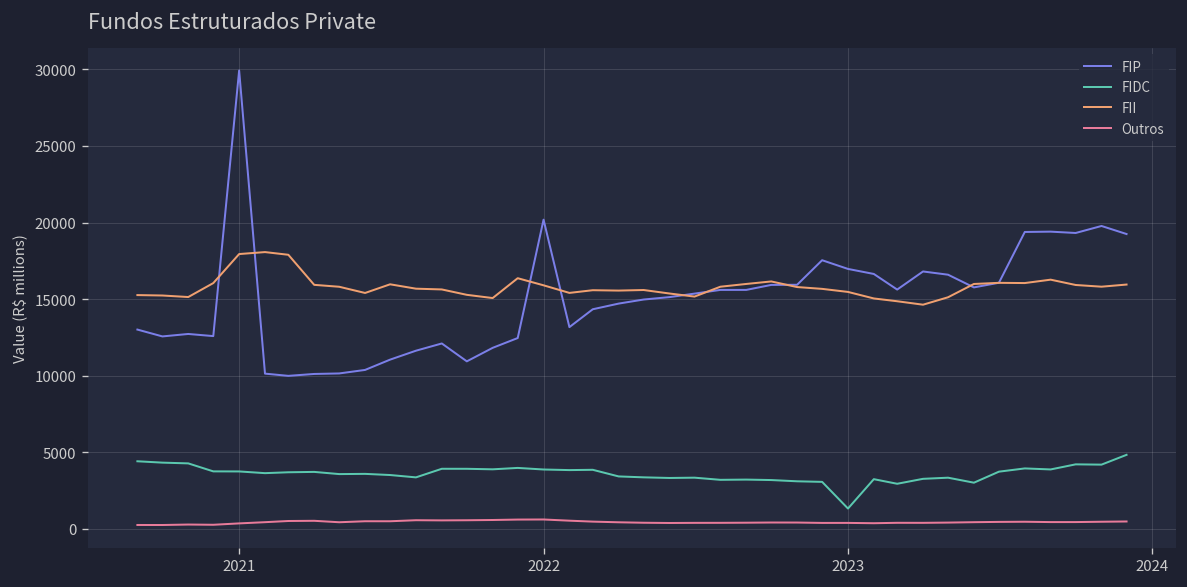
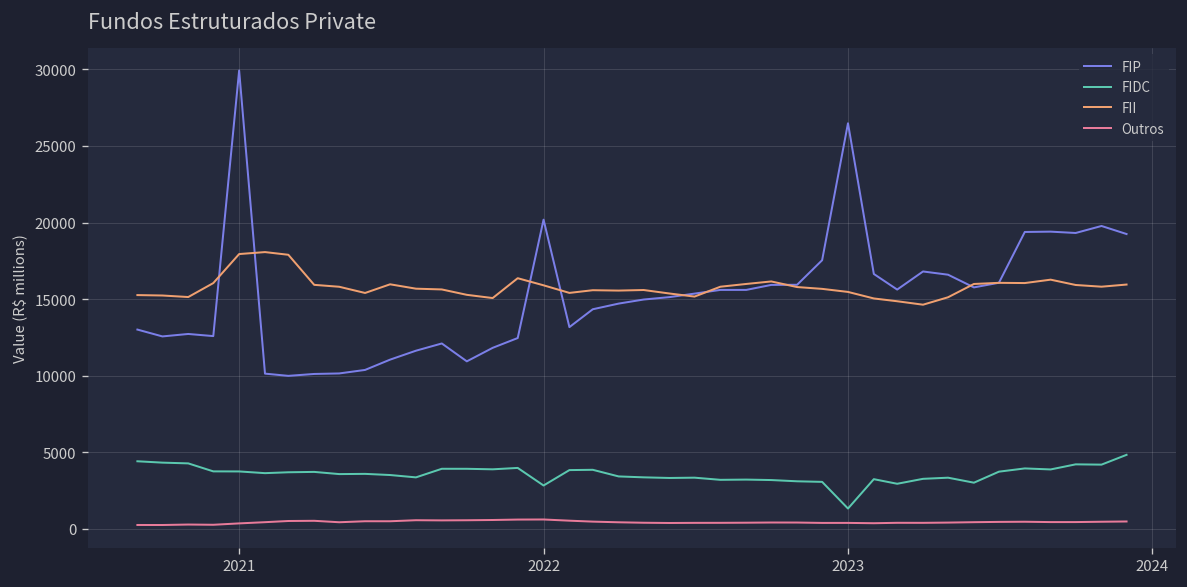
FIDC, 2022: 3900 -> 2800
FIP, 2023: 17000 -> 26500
